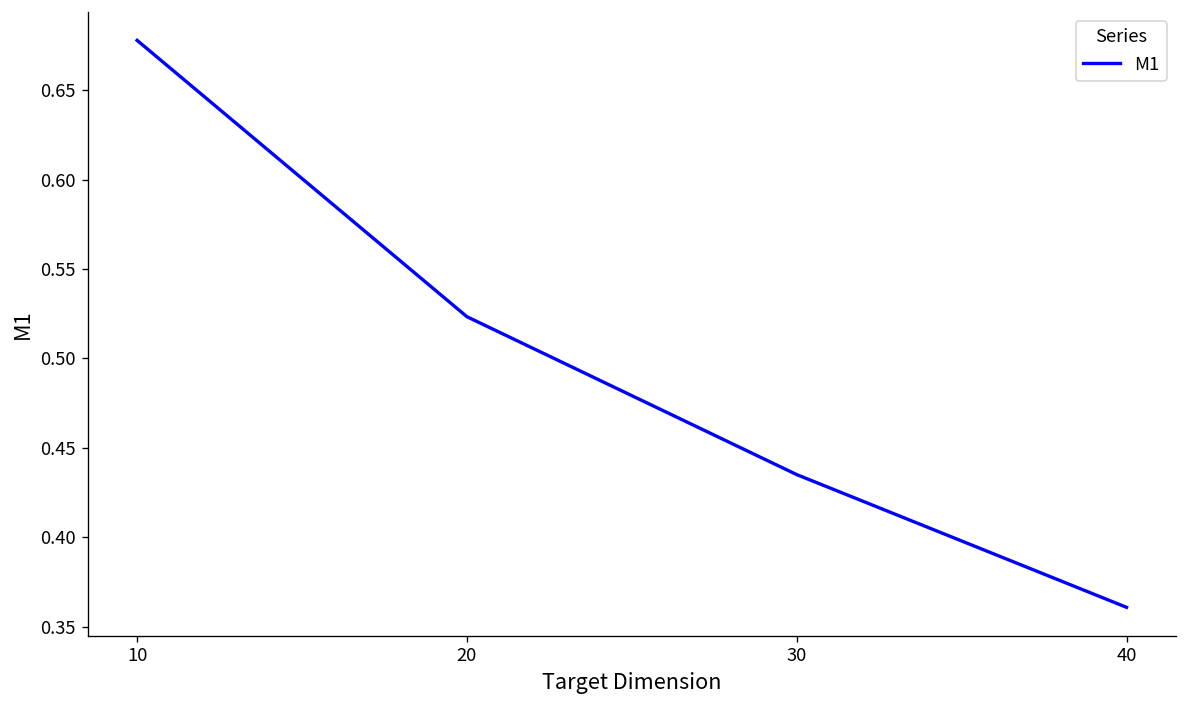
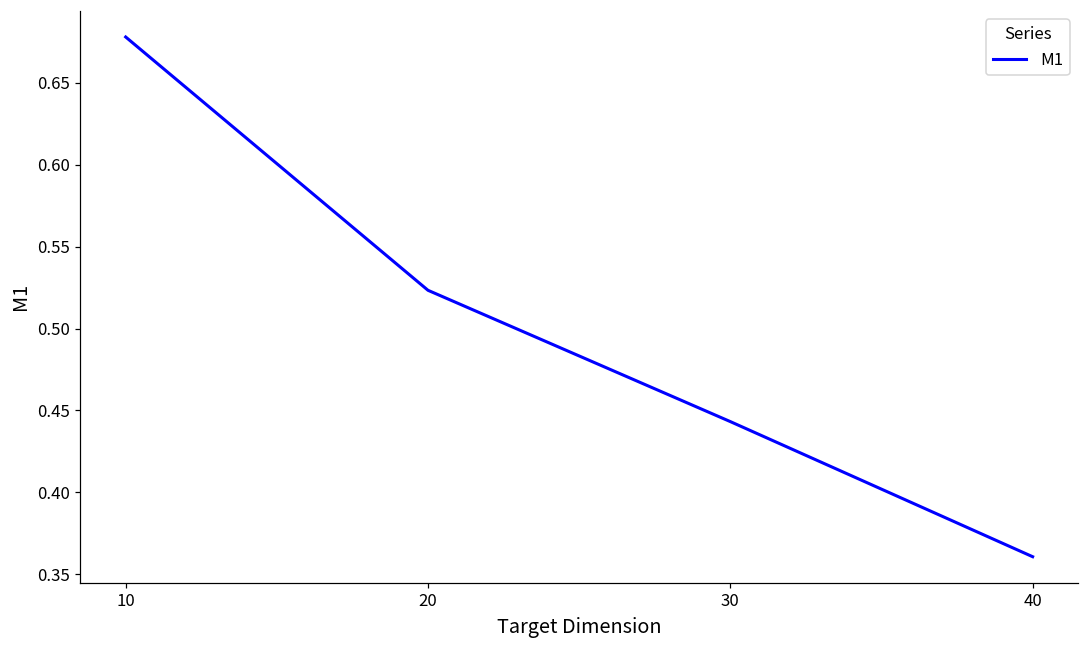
30: 0.435 -> 0.443
